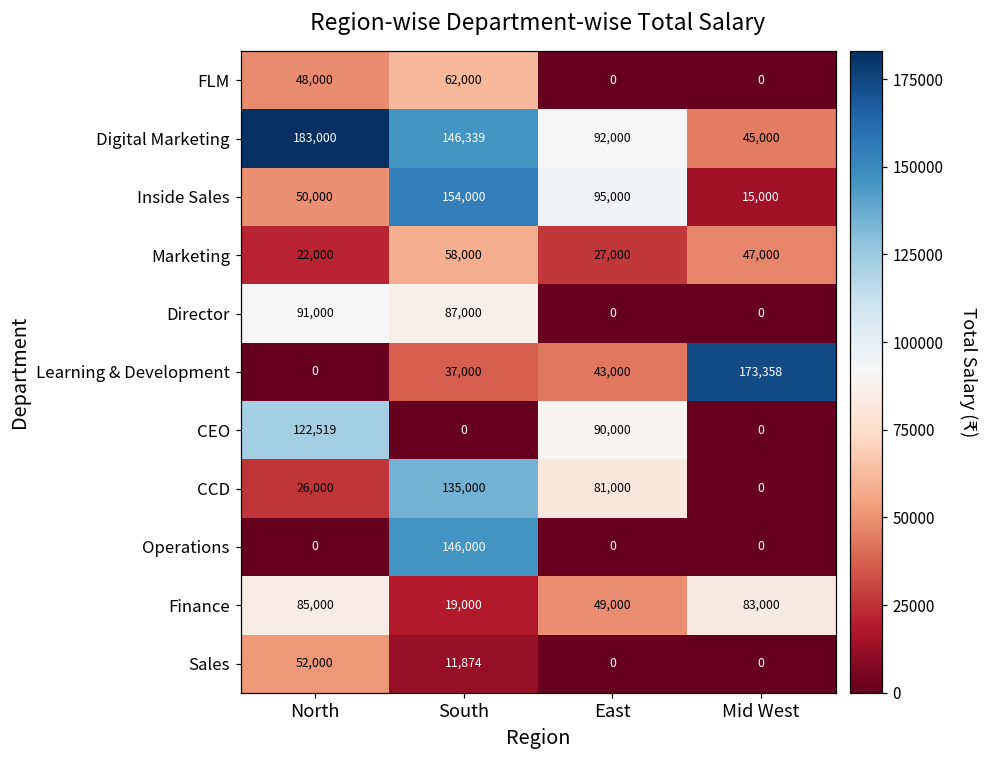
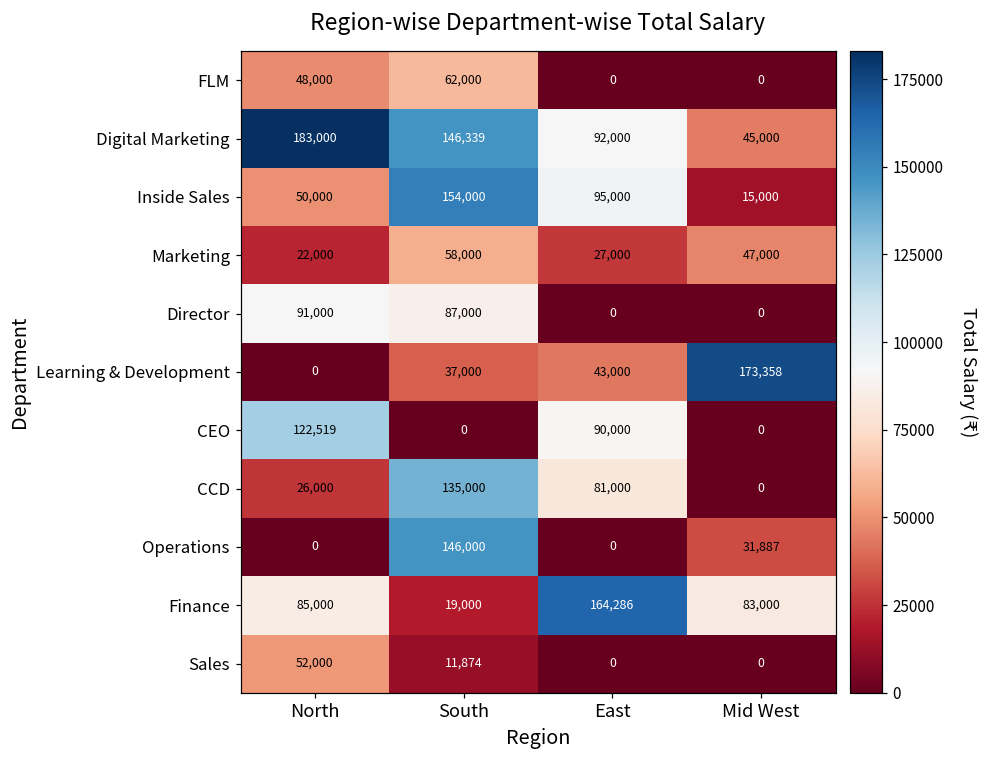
Operations, Mid West: 0 -> 31,887
Finance, East: 49,000 -> 164,286
